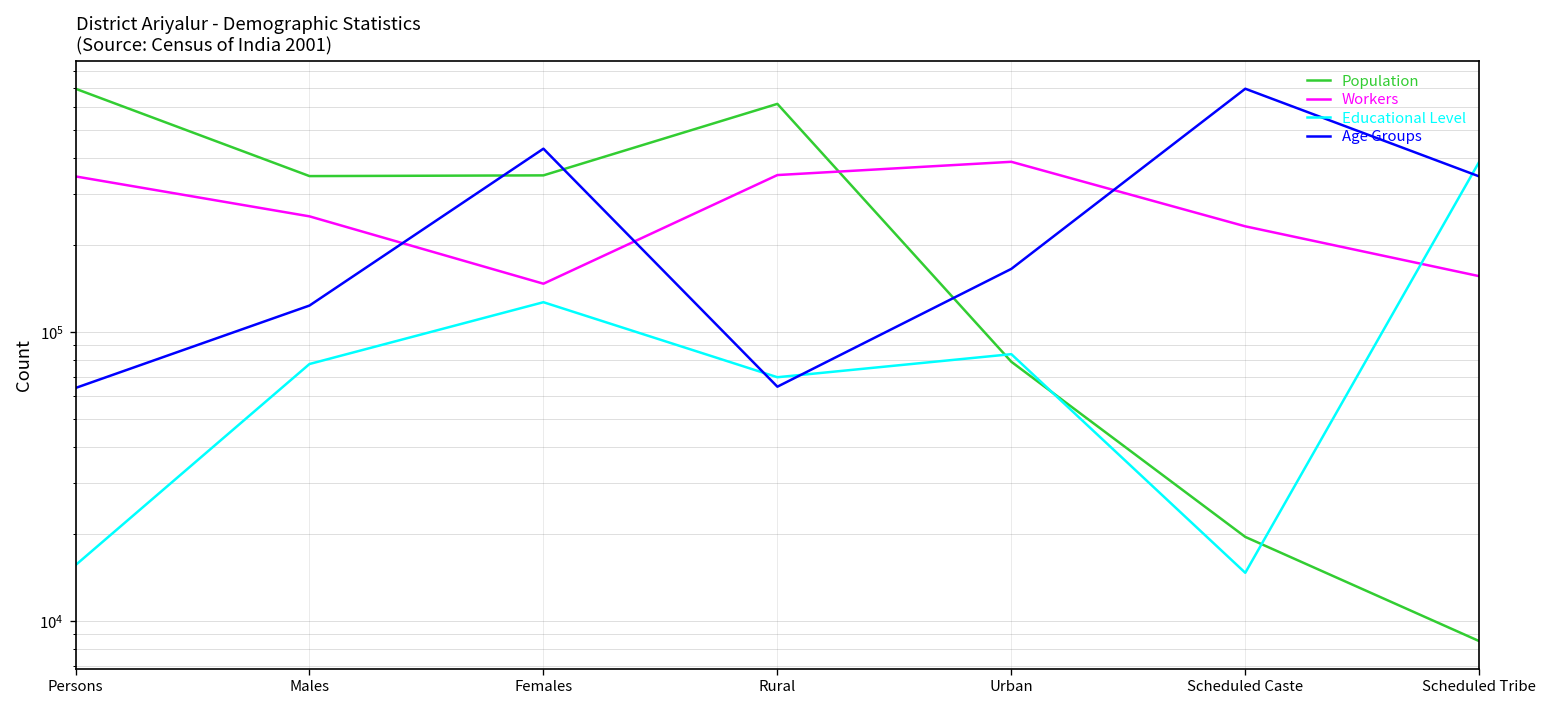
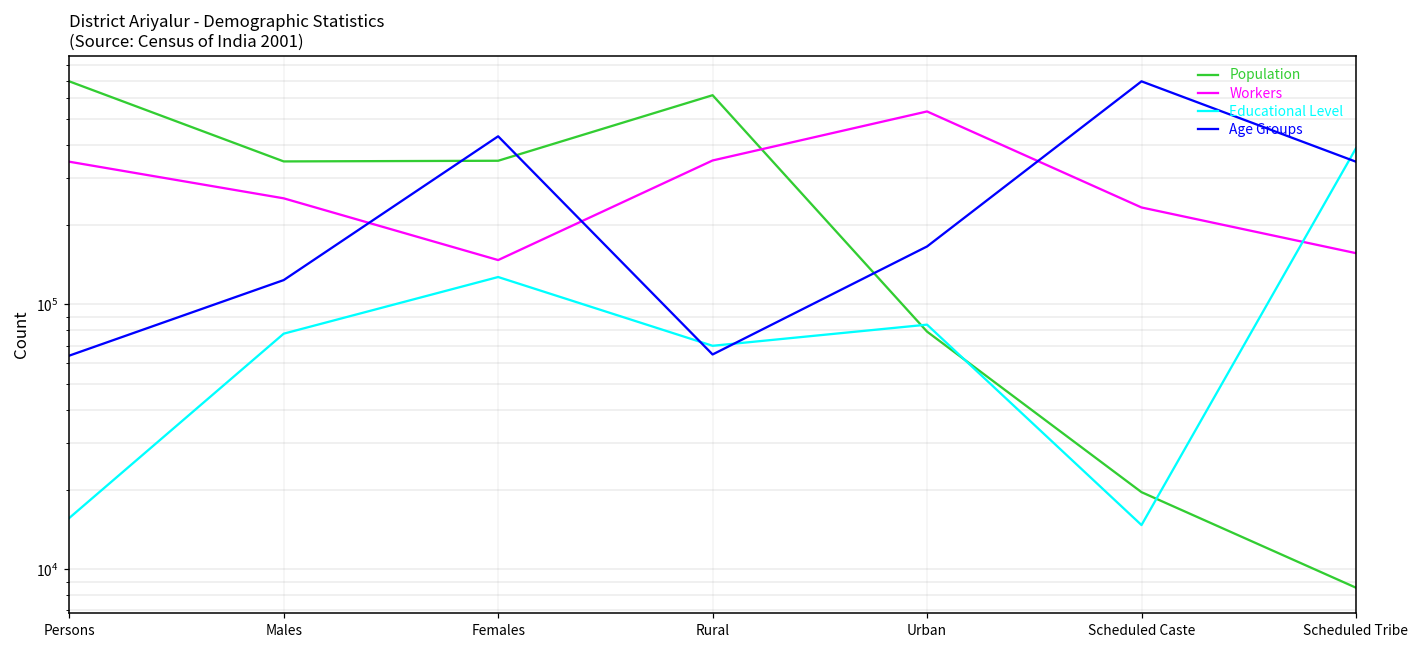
Workers, Urban: 390000 -> 540000
